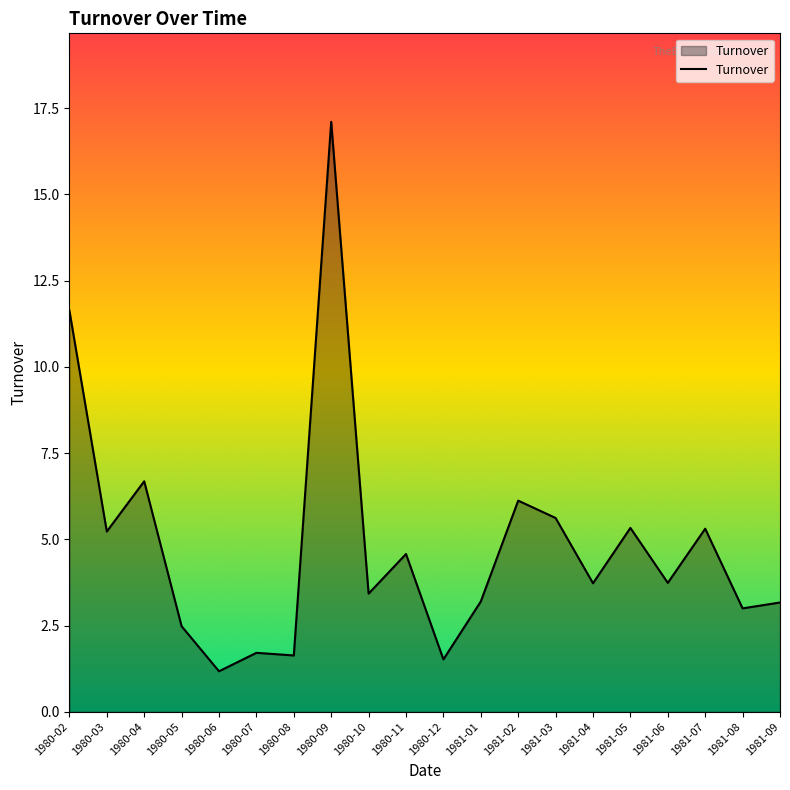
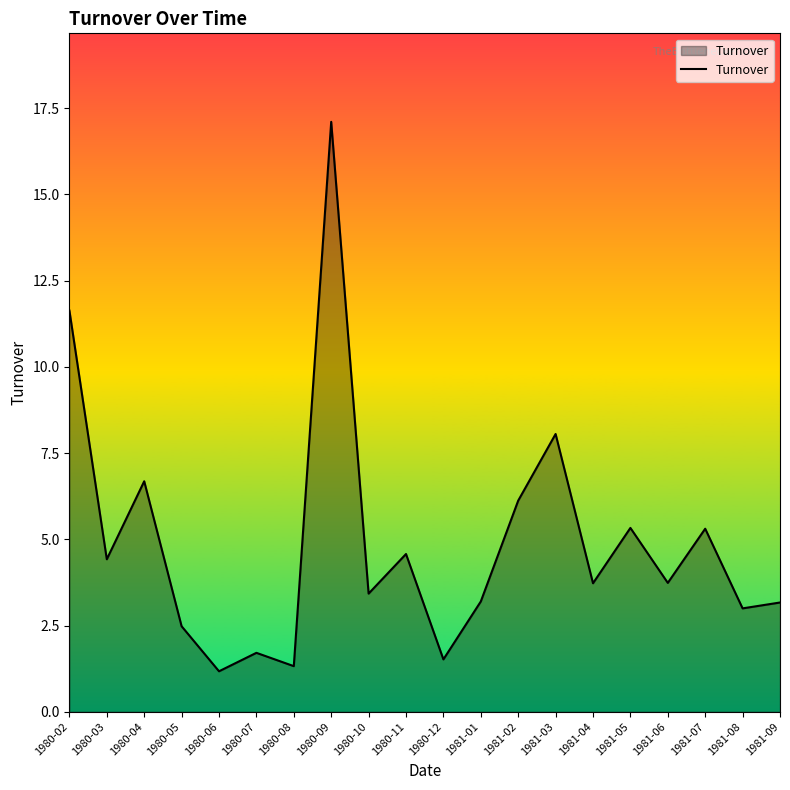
1980-03: 5.2 -> 4.4
1980-08: 1.6 -> 1.3
1981-03: 5.6 -> 8.1
